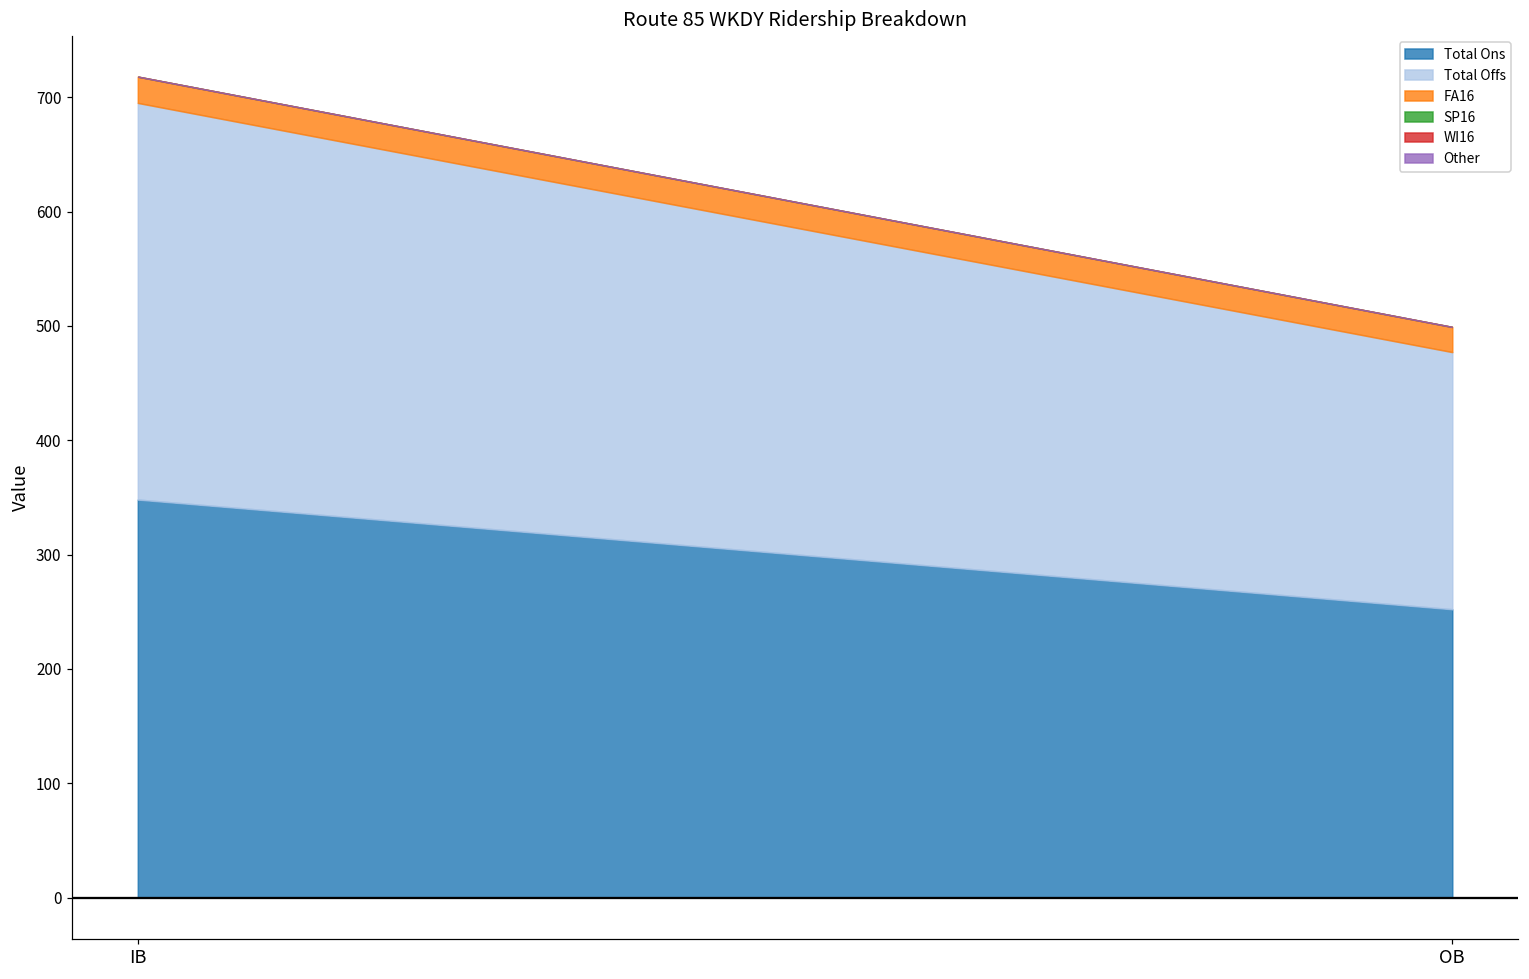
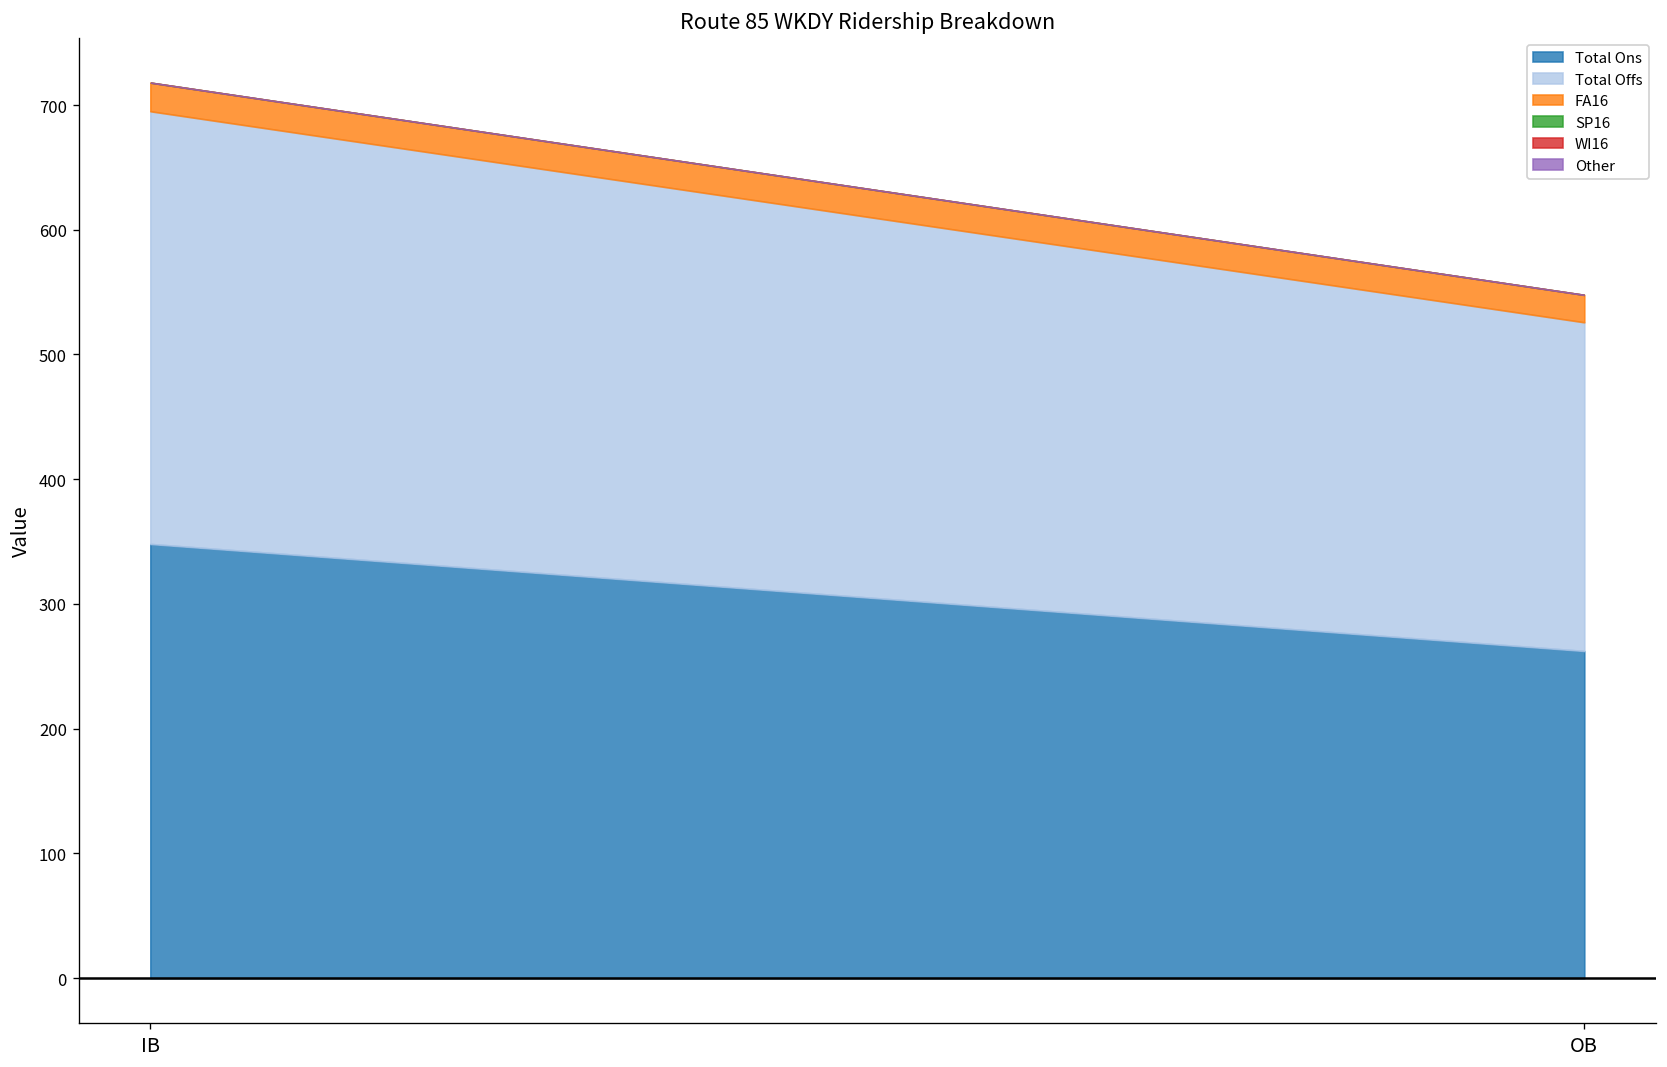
Total Ons, OB: 252 -> 262
Total Offs, OB: 225 -> 264
